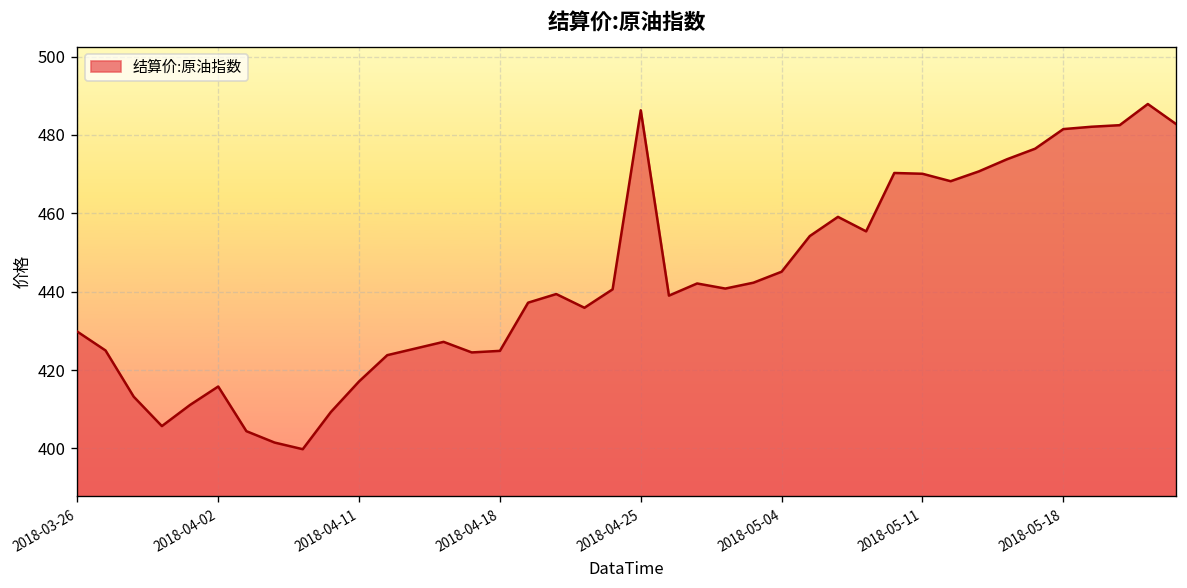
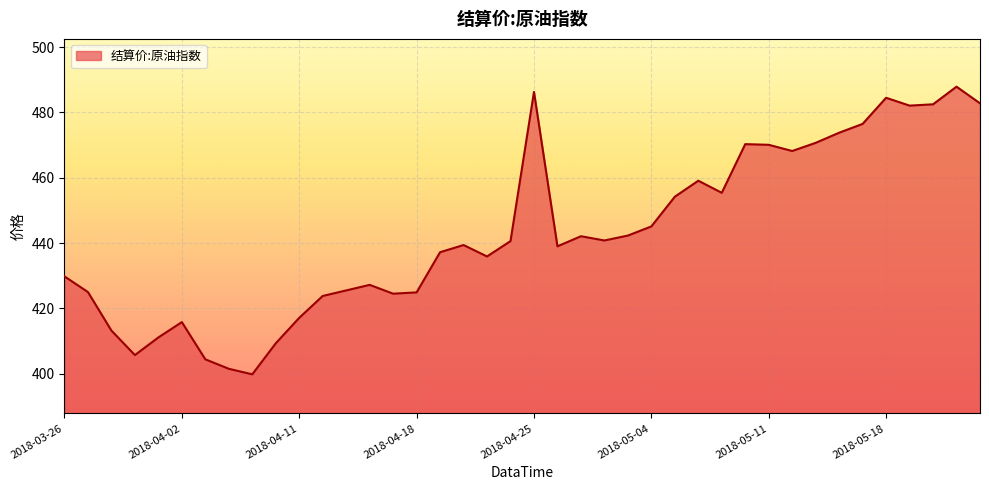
2018-05-18: 482 -> 485
